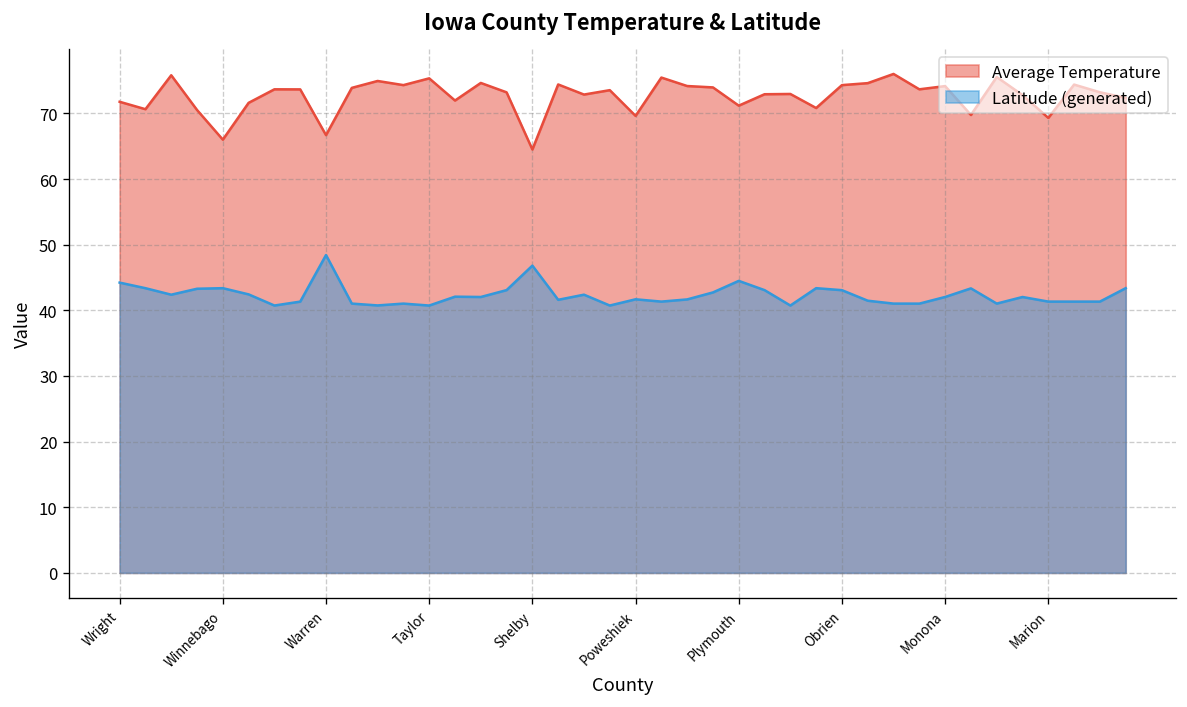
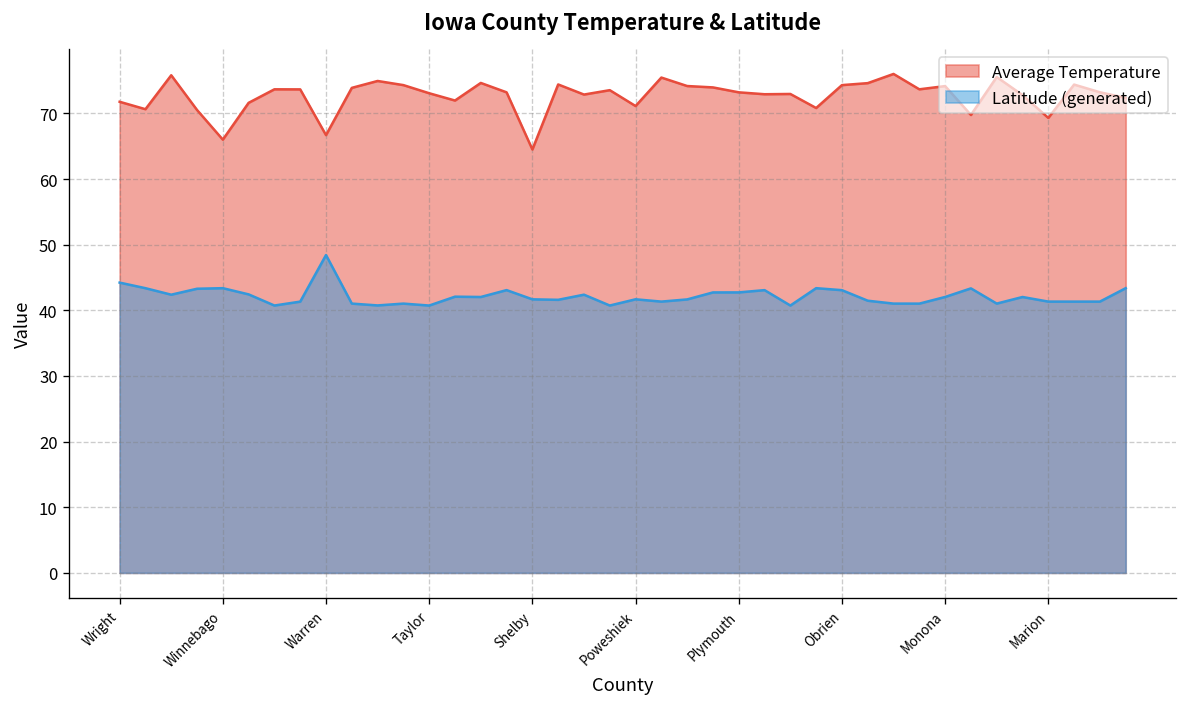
Average Temperature, Taylor: 75 -> 73
Latitude (generated), Shelby: 47 -> 42
Average Temperature, Poweshiek: 70 -> 71
Average Temperature, Plymouth: 71 -> 73
Latitude (generated), Plymouth: 44 -> 43
